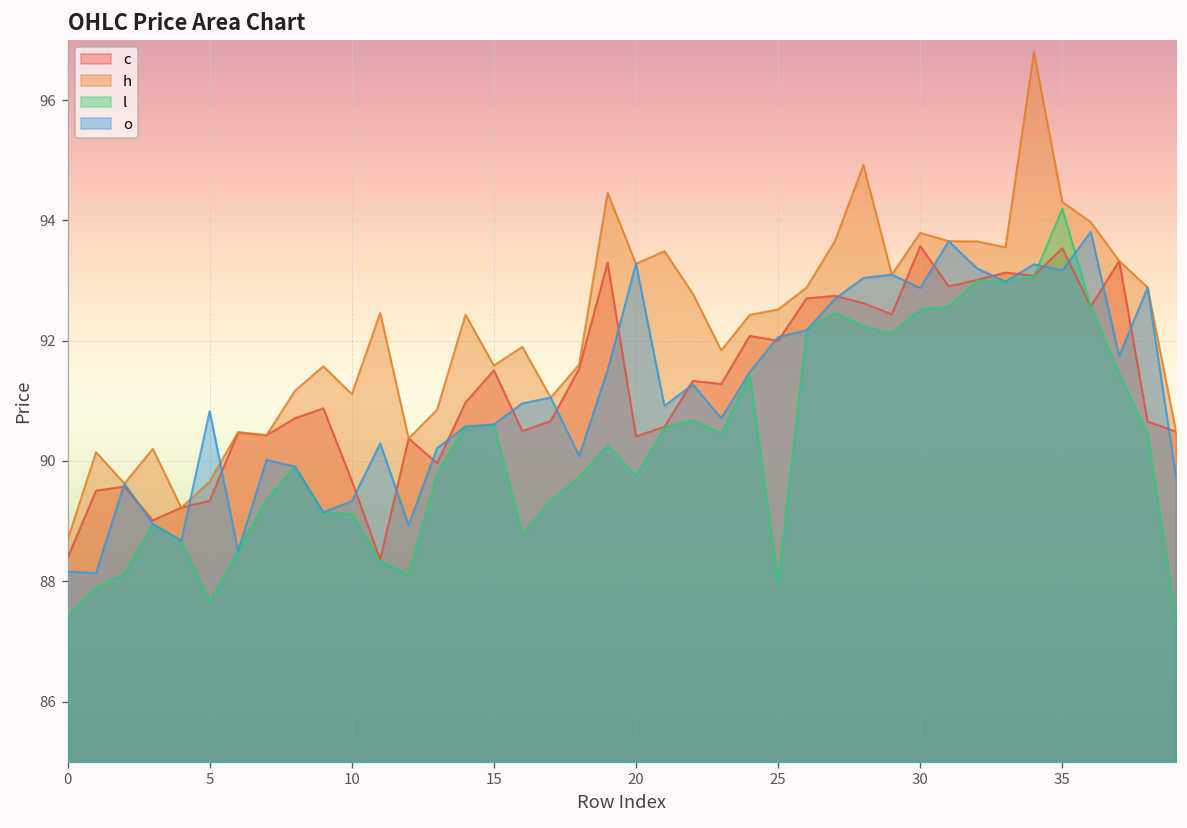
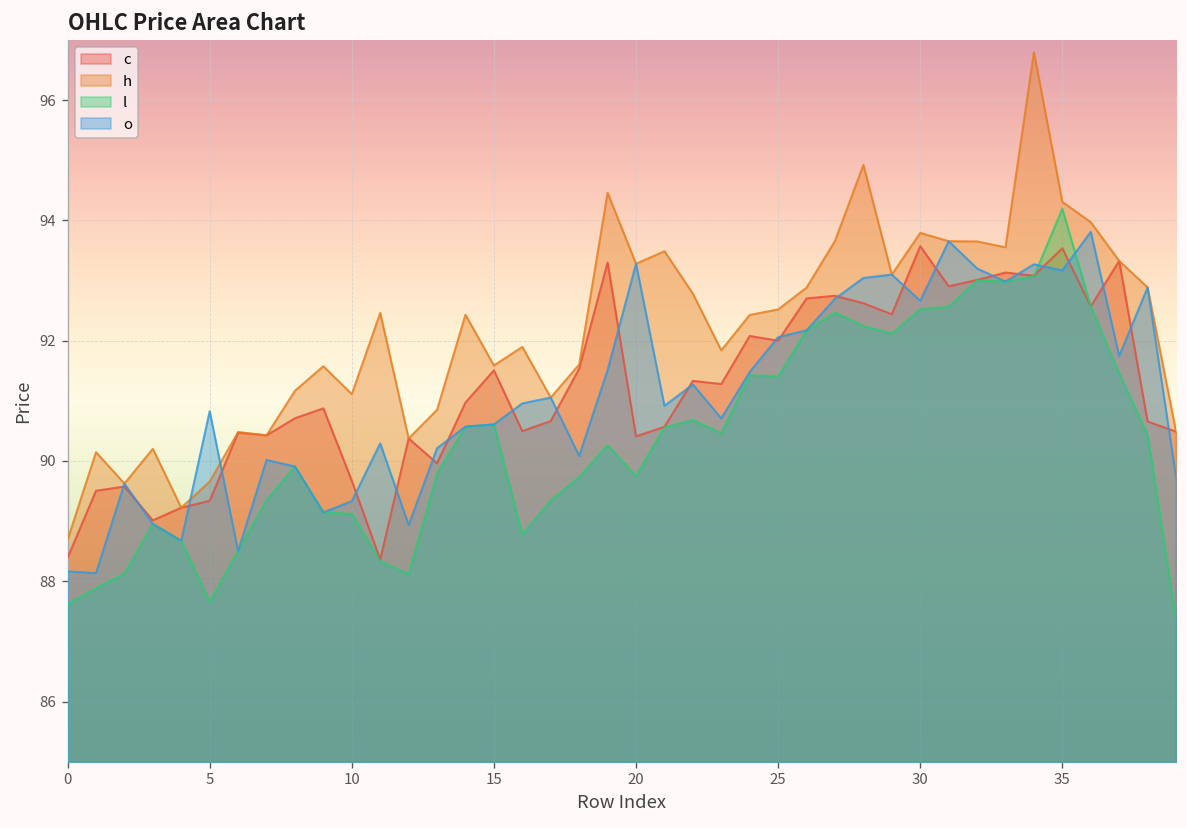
l, 0: 87.4 -> 87.6
l, 25: 88.0 -> 91.4
o, 30: 92.9 -> 92.7
